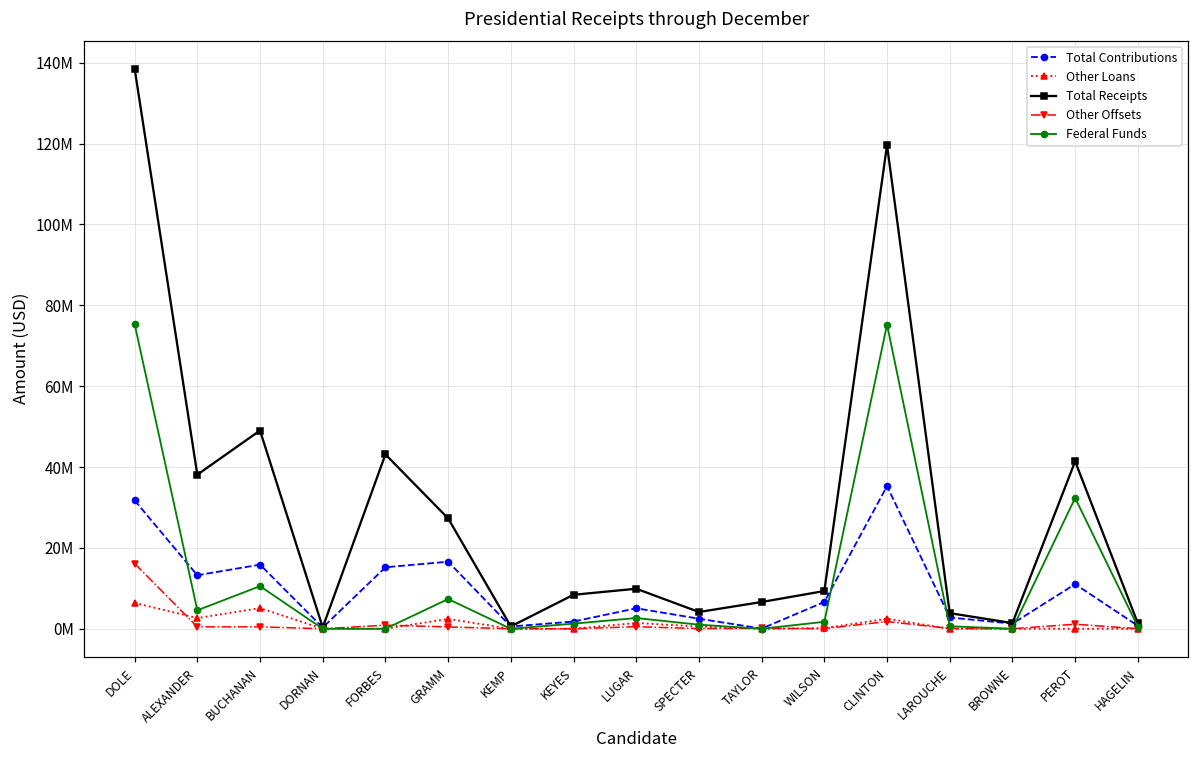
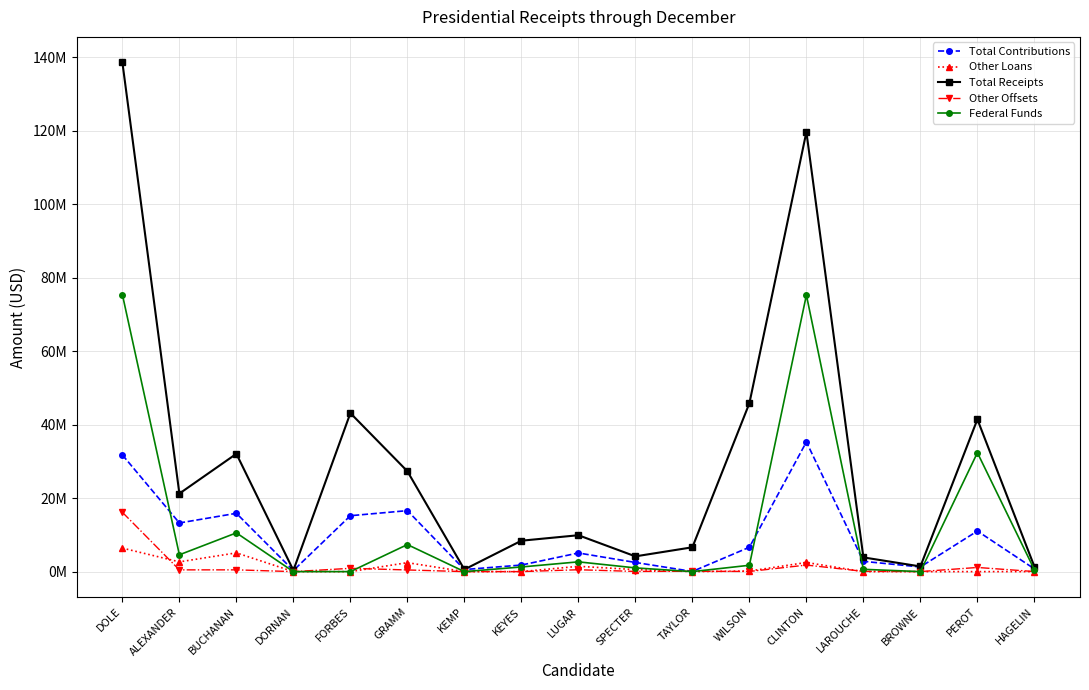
Total Receipts, ALEXANDER: 38000000 -> 21000000
Total Receipts, BUCHANAN: 49000000 -> 32000000
Total Receipts, WILSON: 9000000 -> 46000000
